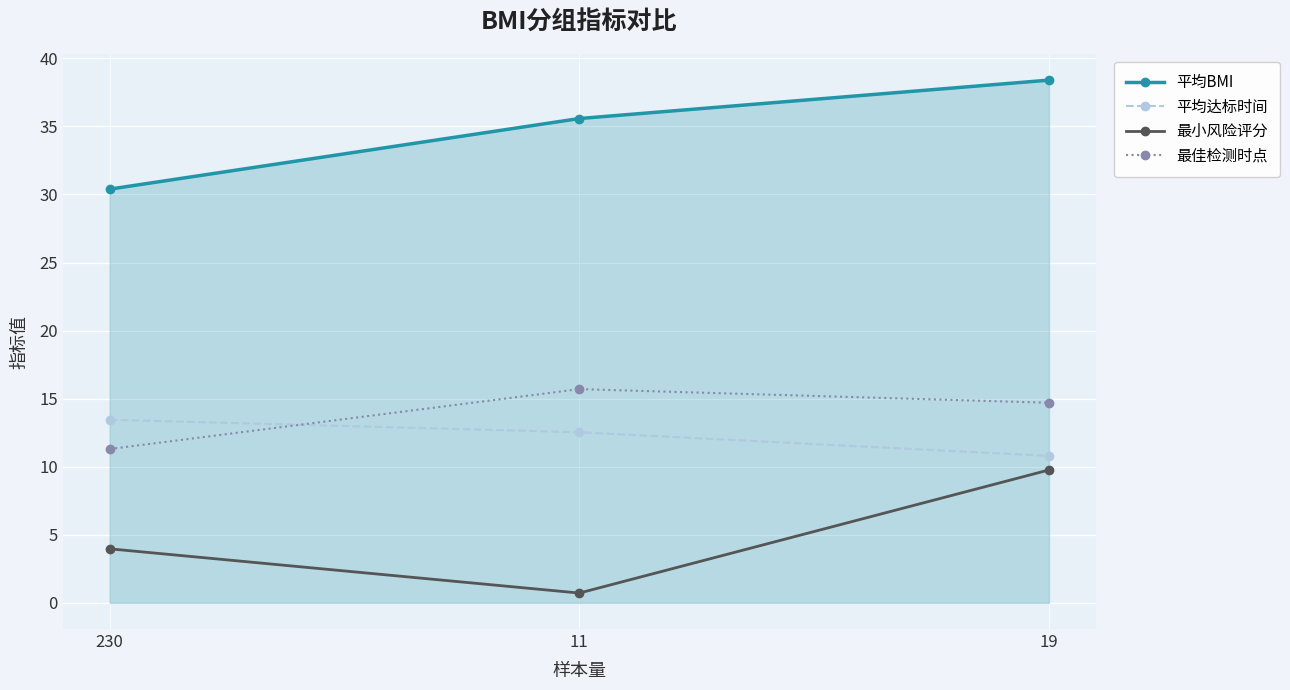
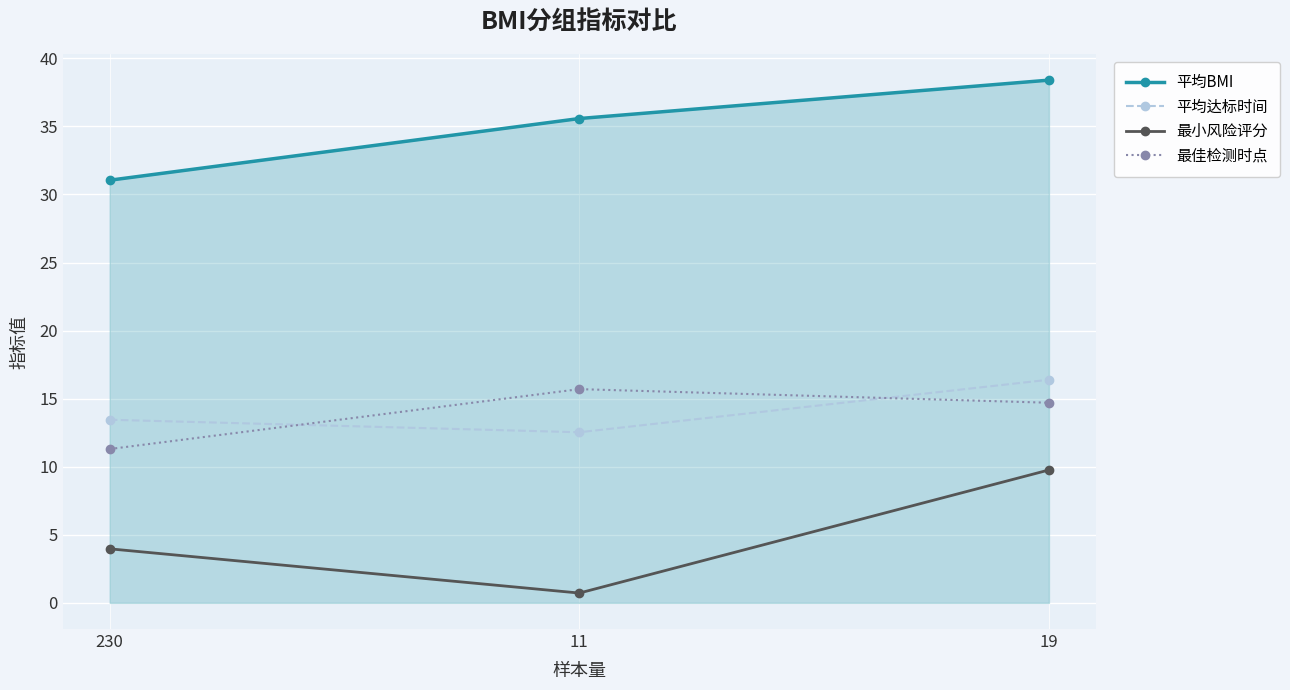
平均BMI, 230: 30.4 -> 31.0
平均达标时间, 19: 10.8 -> 16.4
